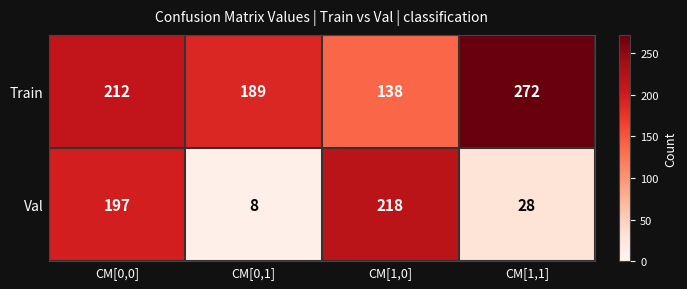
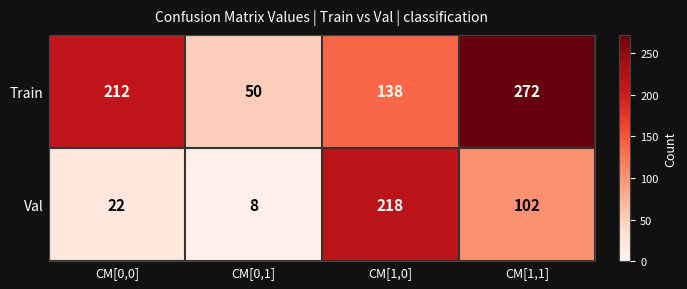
Train, CM[0,1]: 189 -> 50
Val, CM[0,0]: 197 -> 22
Val, CM[1,1]: 28 -> 102
